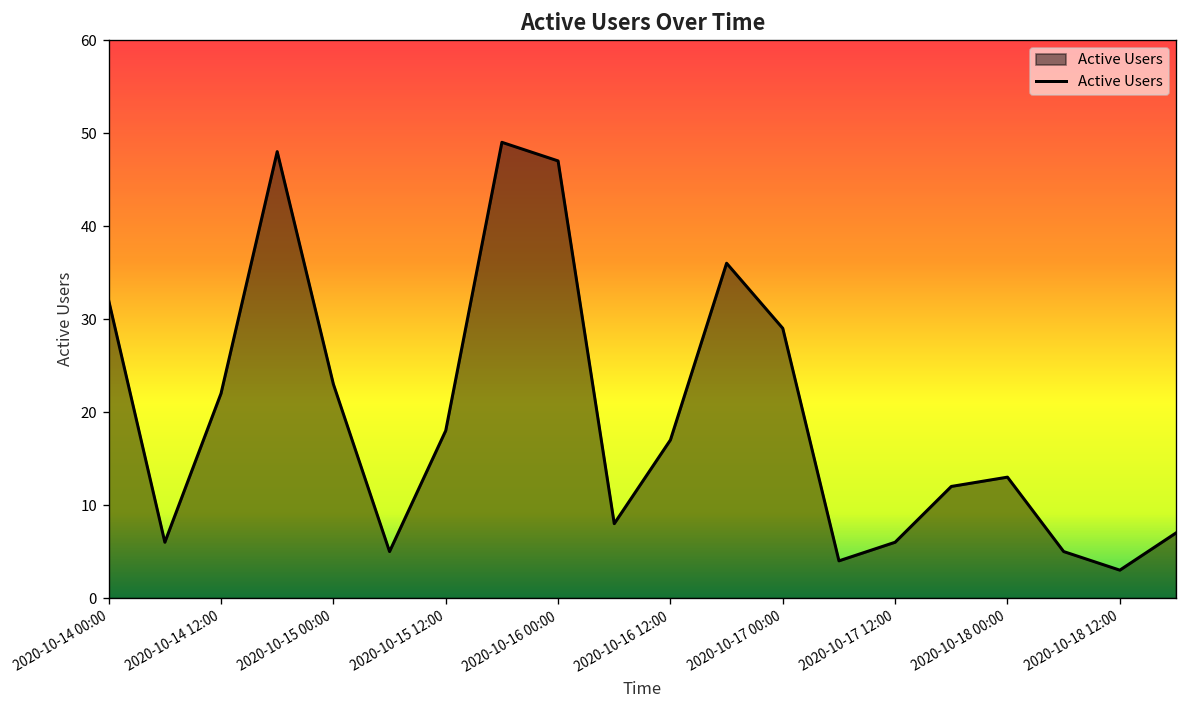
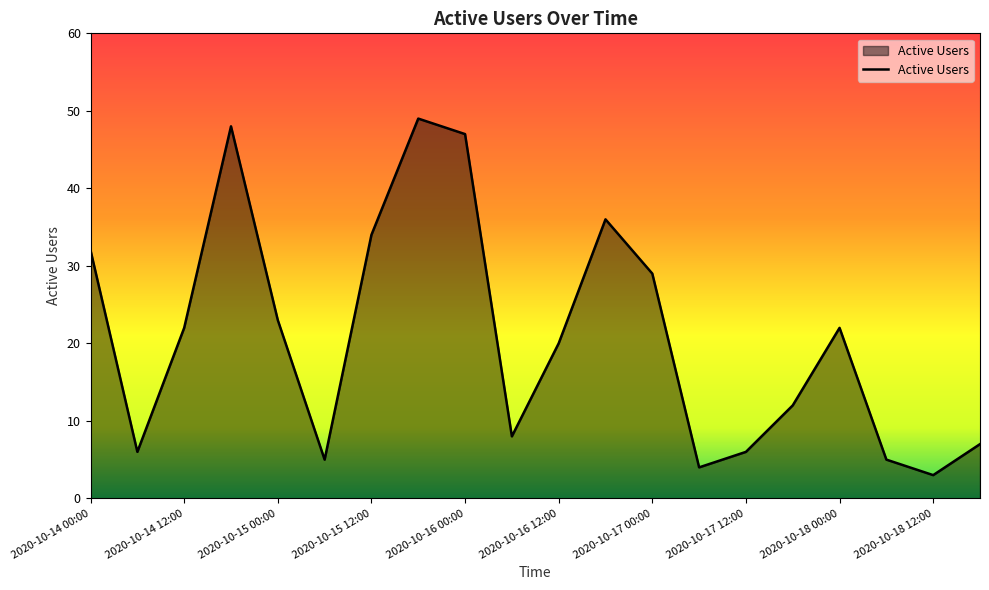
2020-10-15 12:00: 18 -> 34
2020-10-16 12:00: 17 -> 20
2020-10-18 00:00: 13 -> 22
